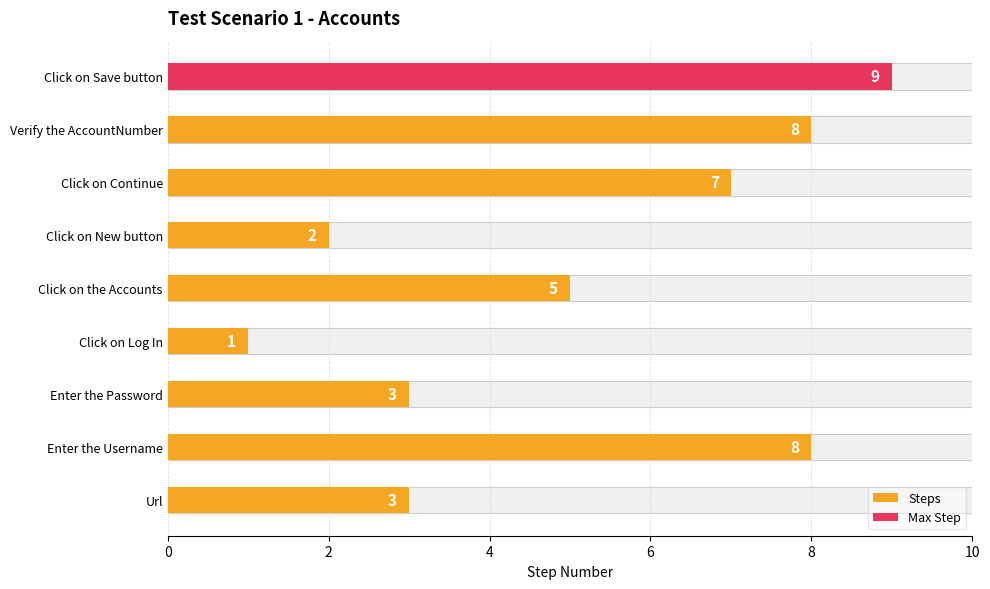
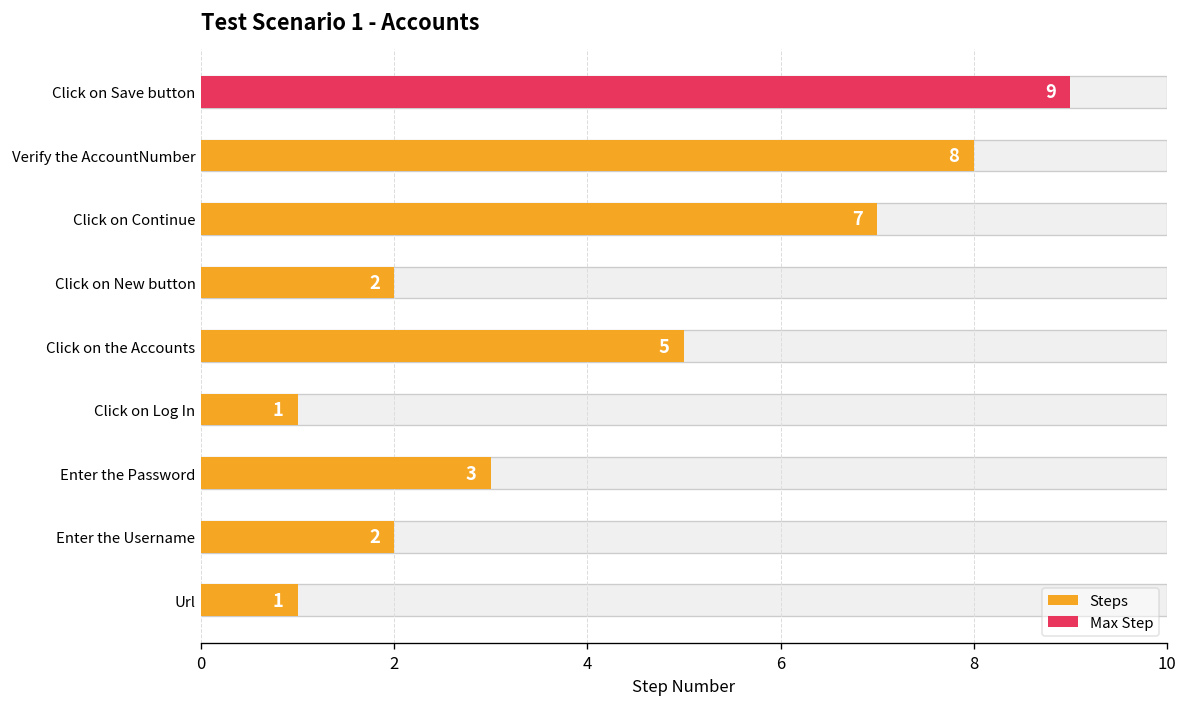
Steps, Enter the Username: 8 -> 2
Steps, Url: 3 -> 1
